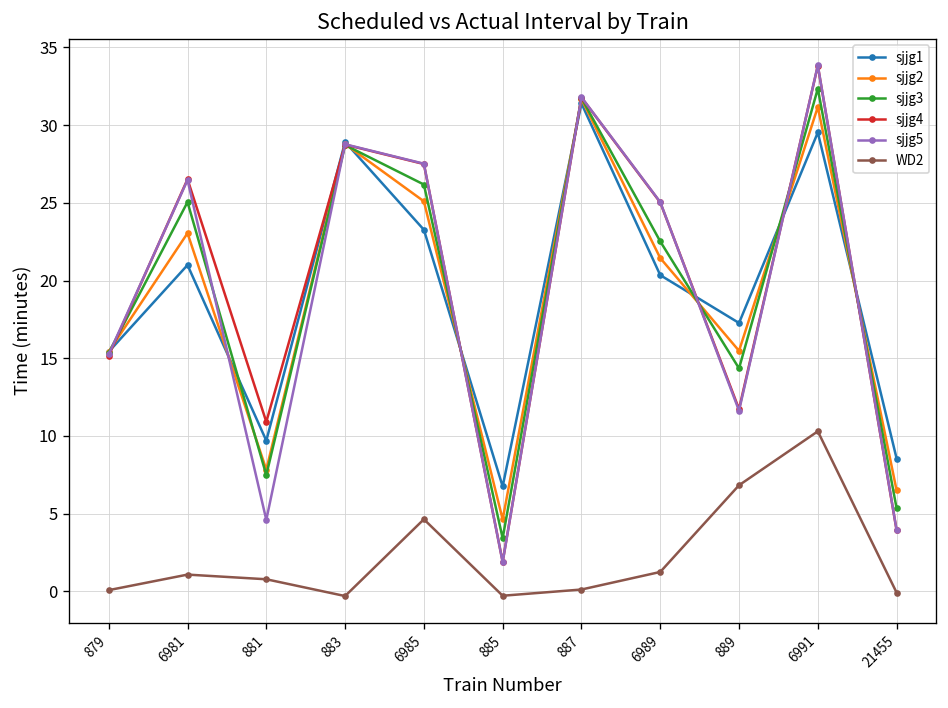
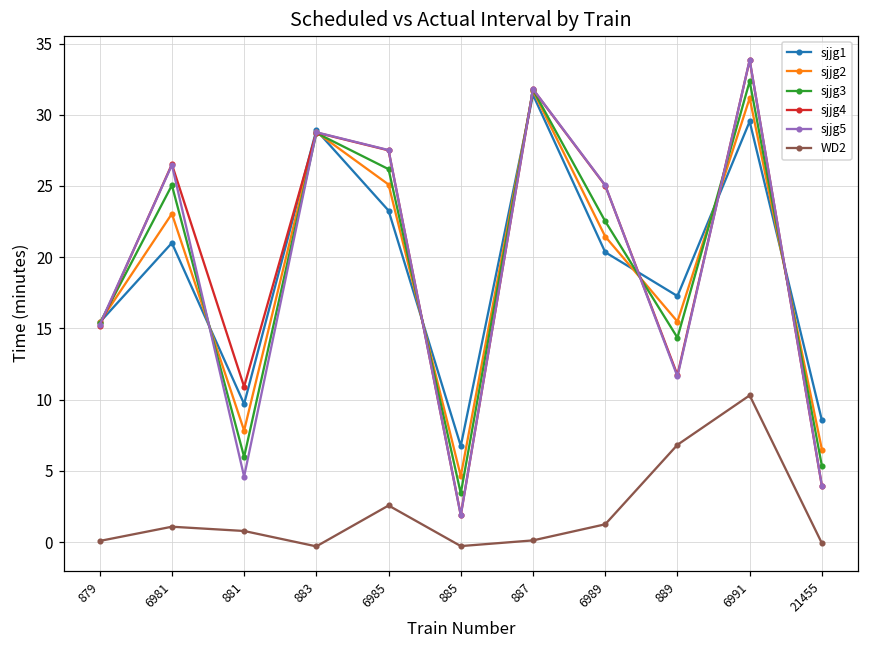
sjjg3, 881: 7.5 -> 6.0
WD2, 6985: 4.6 -> 2.6
